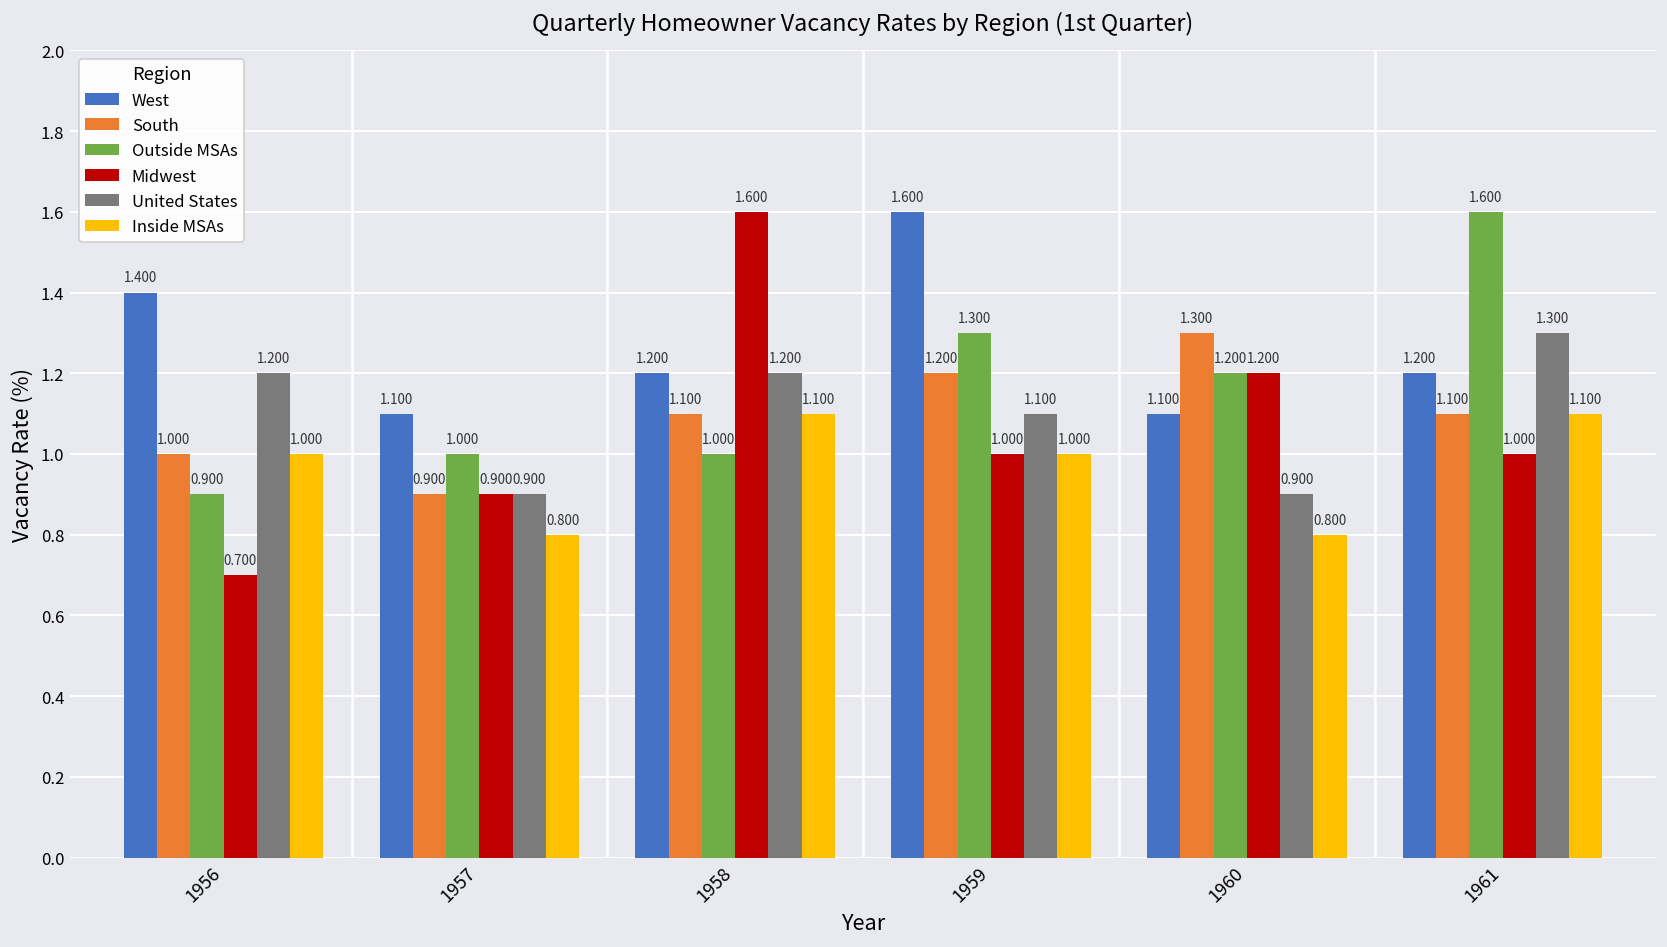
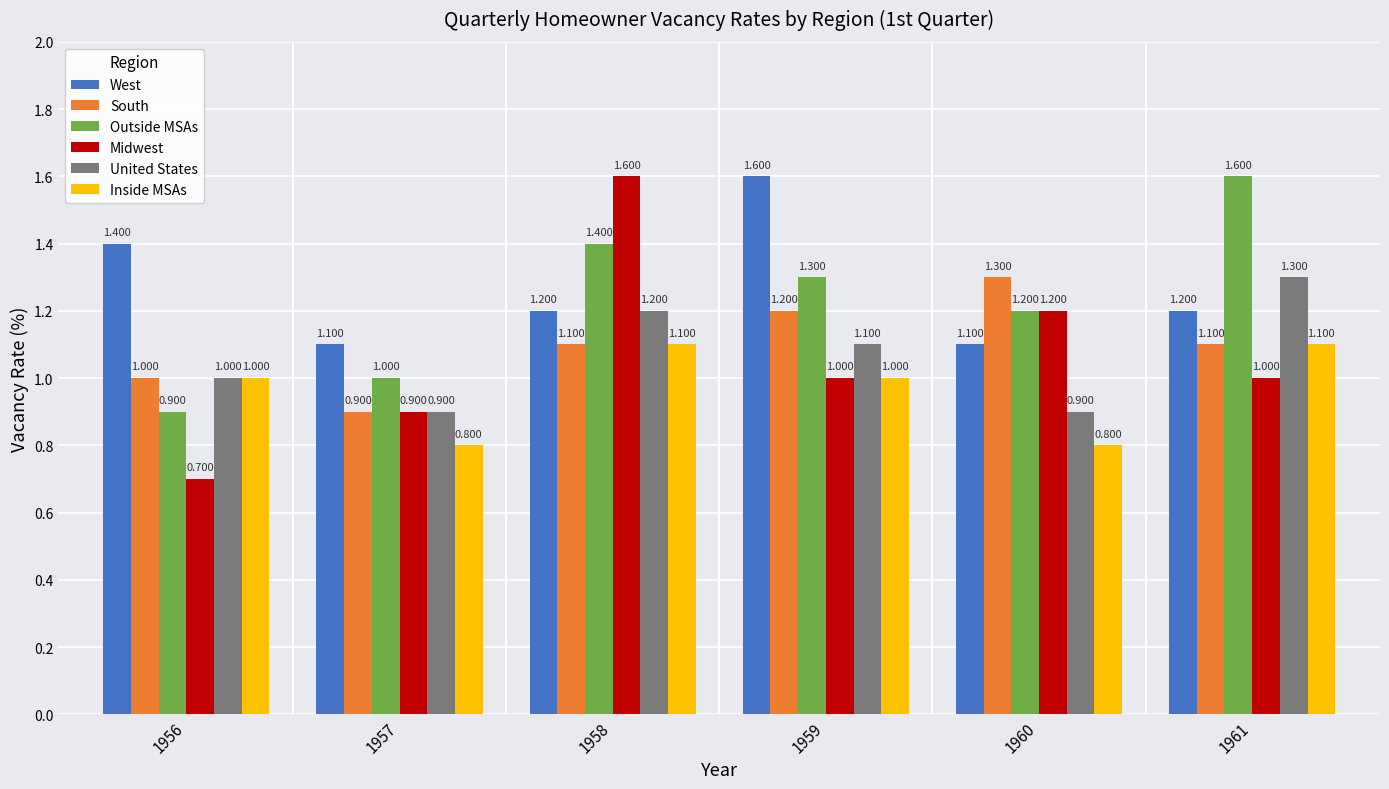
United States, 1956: 1.200 -> 1.000
Outside MSAs, 1958: 1.000 -> 1.400
